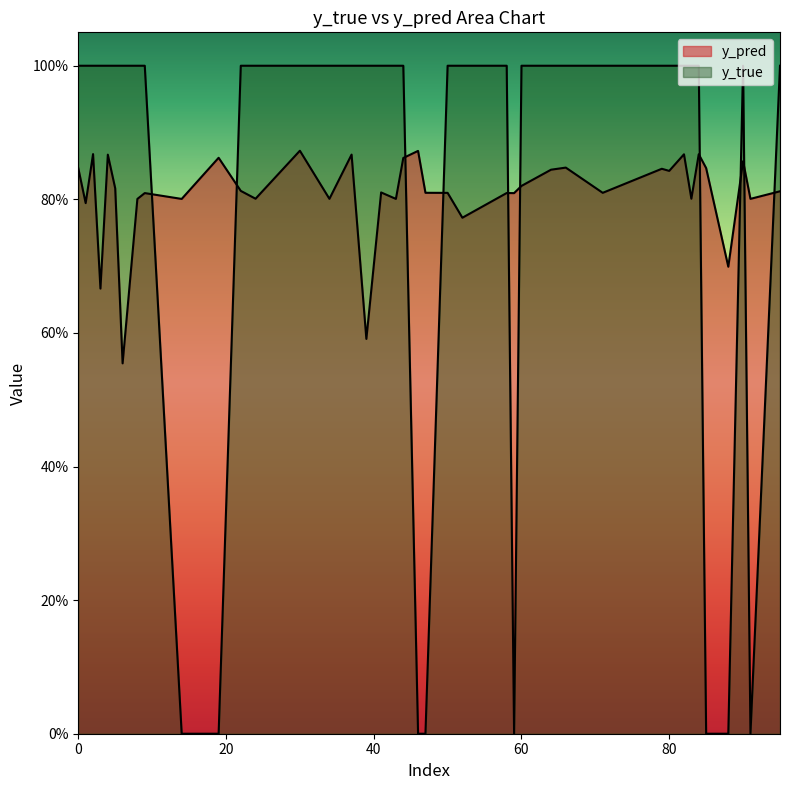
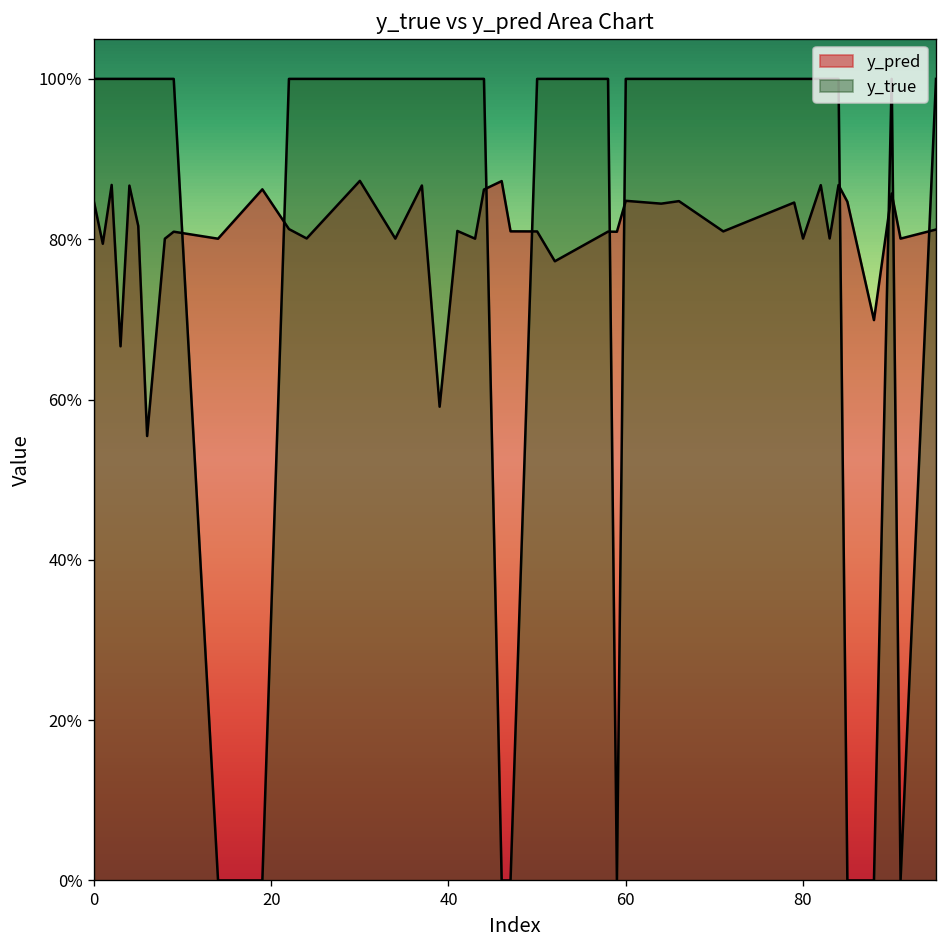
y_pred, 60: 82% -> 85%
y_pred, 80: 84% -> 80%
